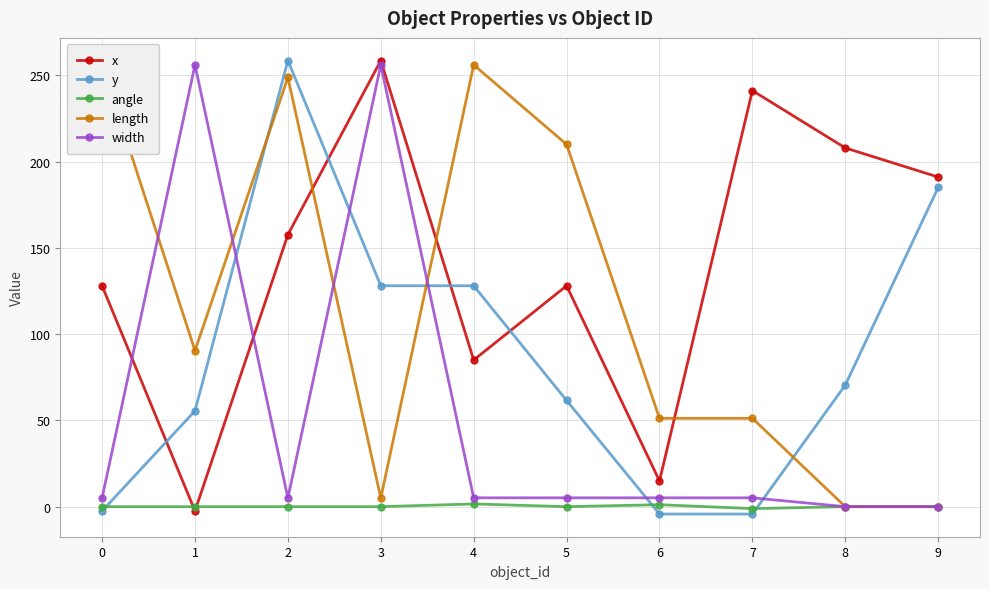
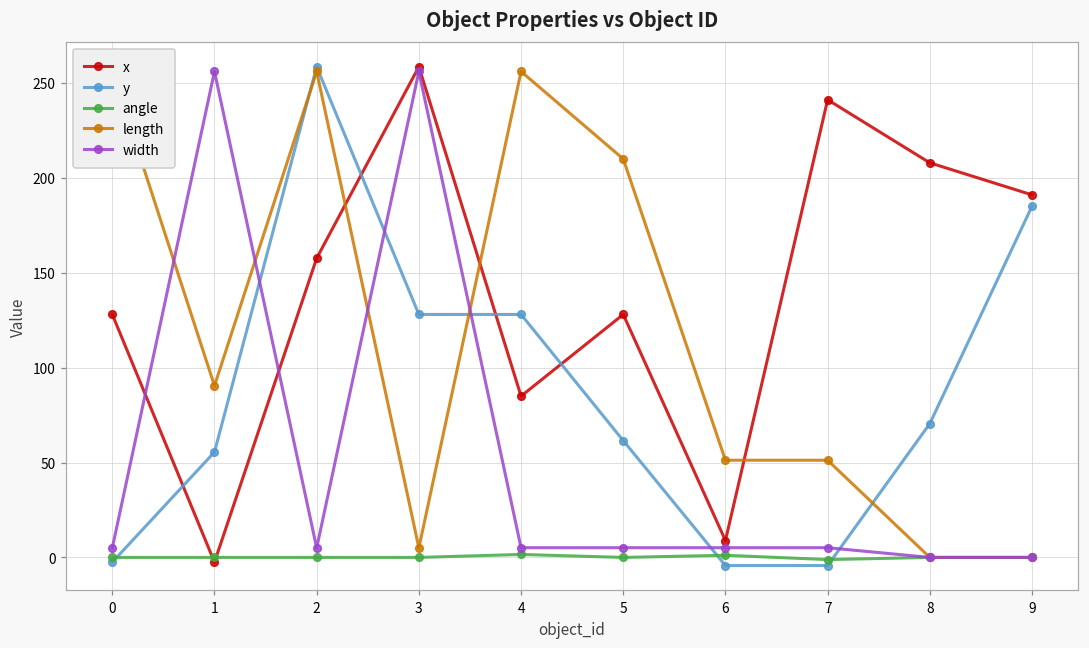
length, 2: 249 -> 256
x, 6: 15 -> 9
